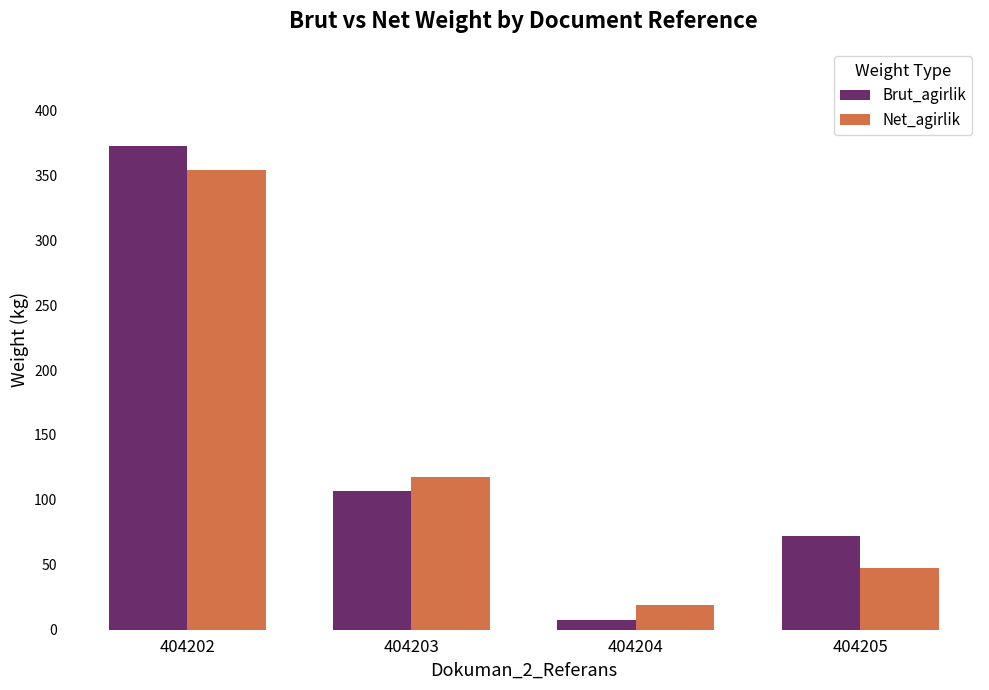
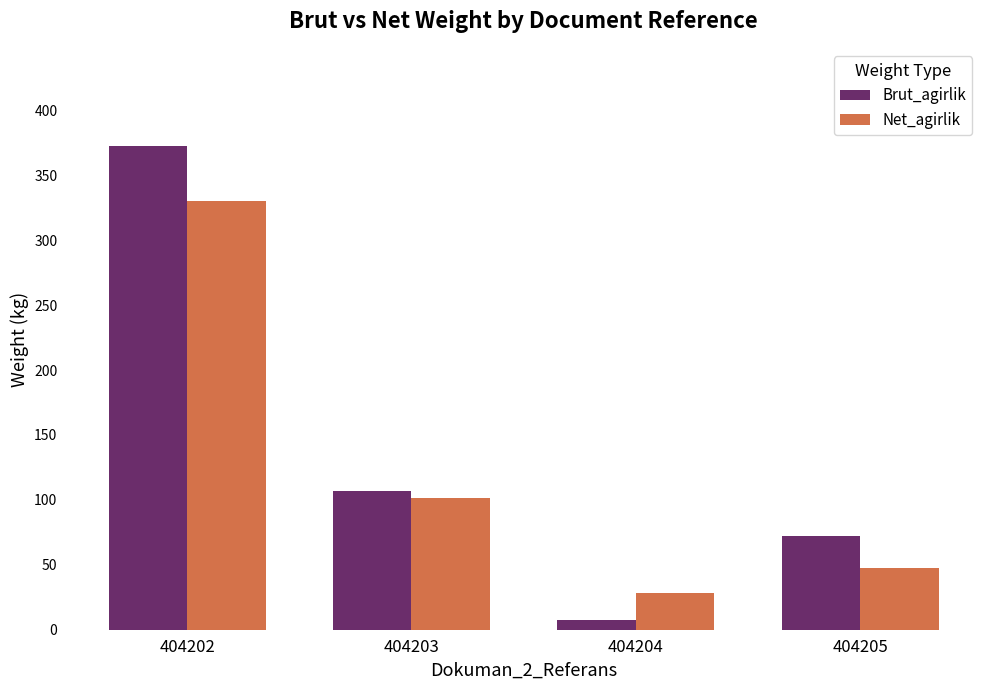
Net_agirlik, 404202: 354 -> 330
Net_agirlik, 404203: 118 -> 102
Net_agirlik, 404204: 19 -> 29
